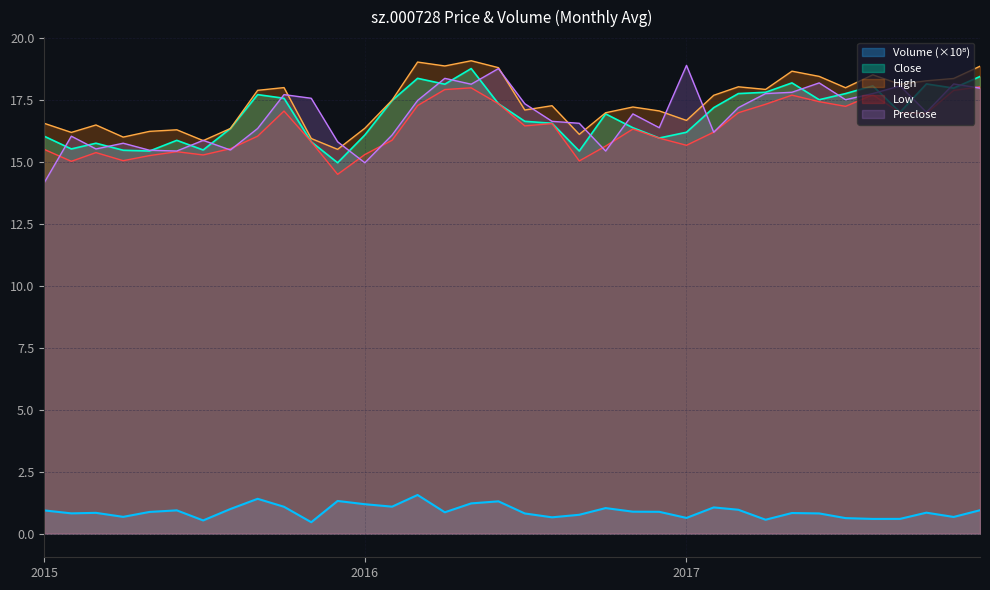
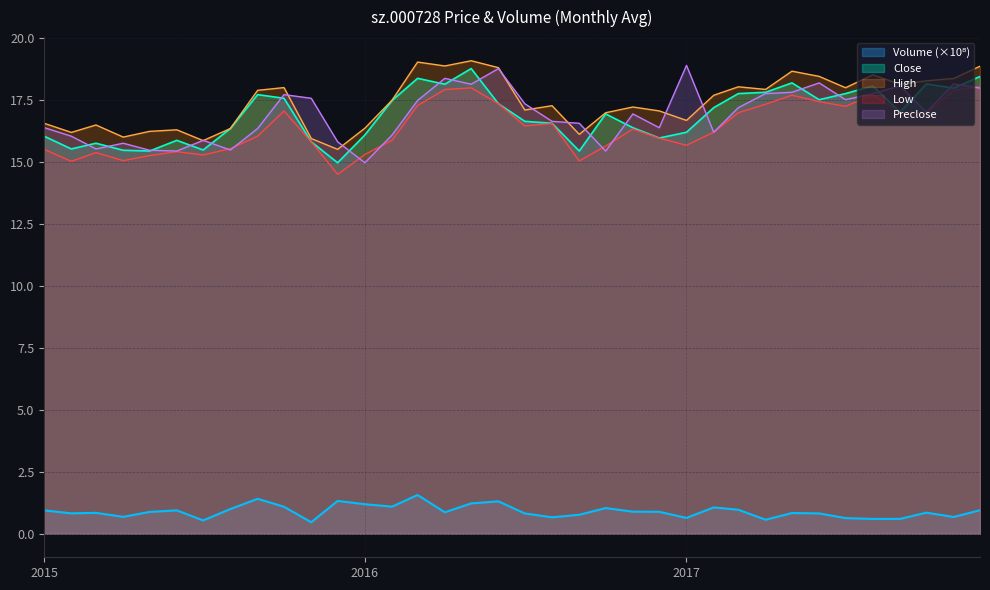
Preclose, 2015: 14.2 -> 16.4
